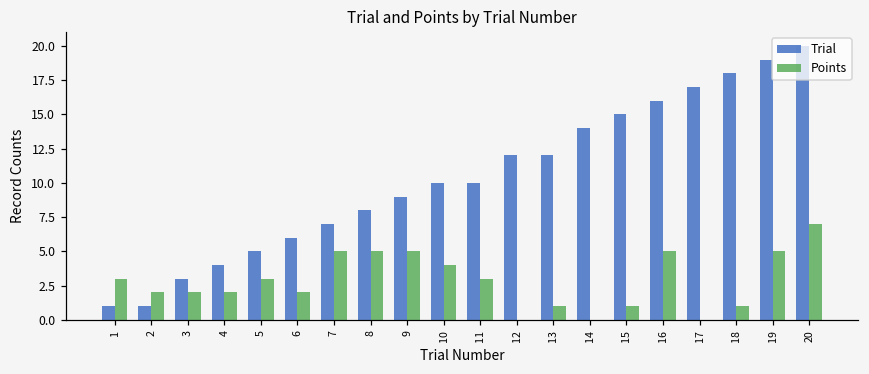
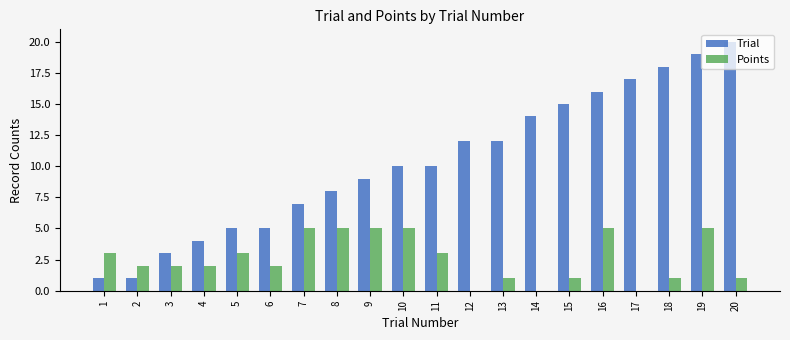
Trial, 6: 6 -> 5
Points, 10: 4 -> 5
Points, 20: 7 -> 1
